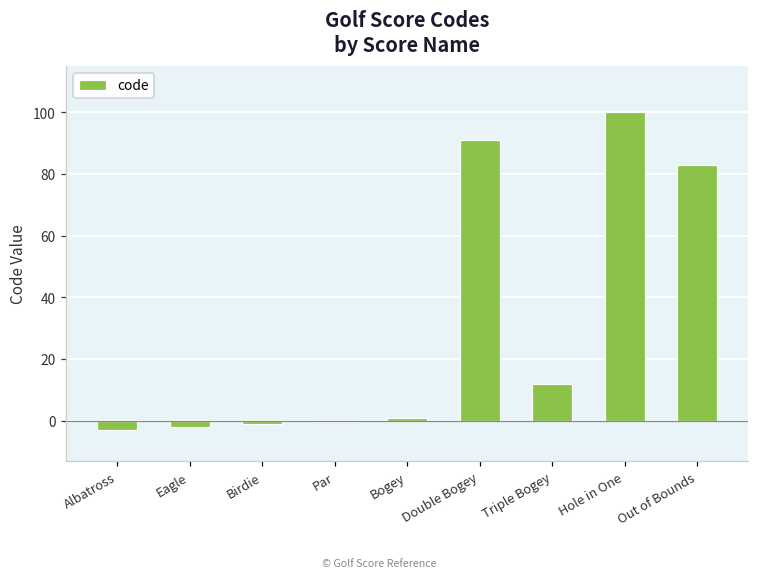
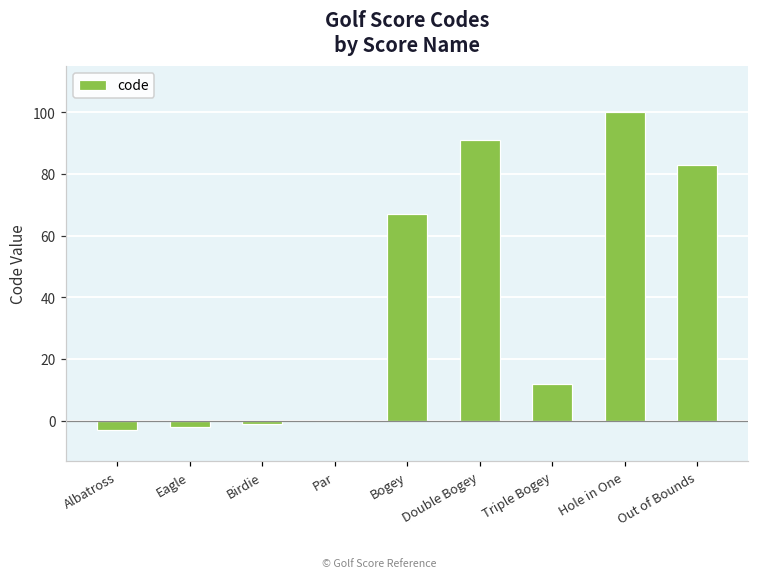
Bogey: 1 -> 67
